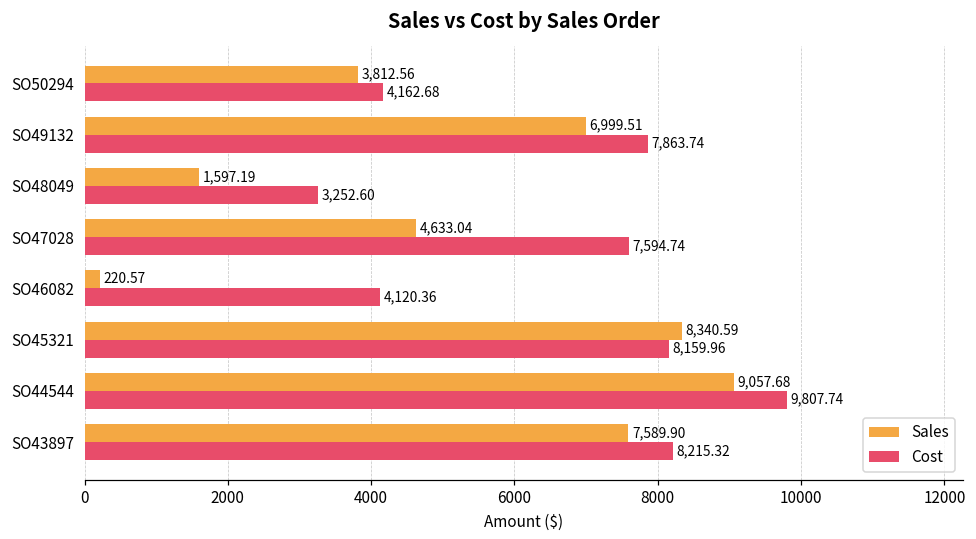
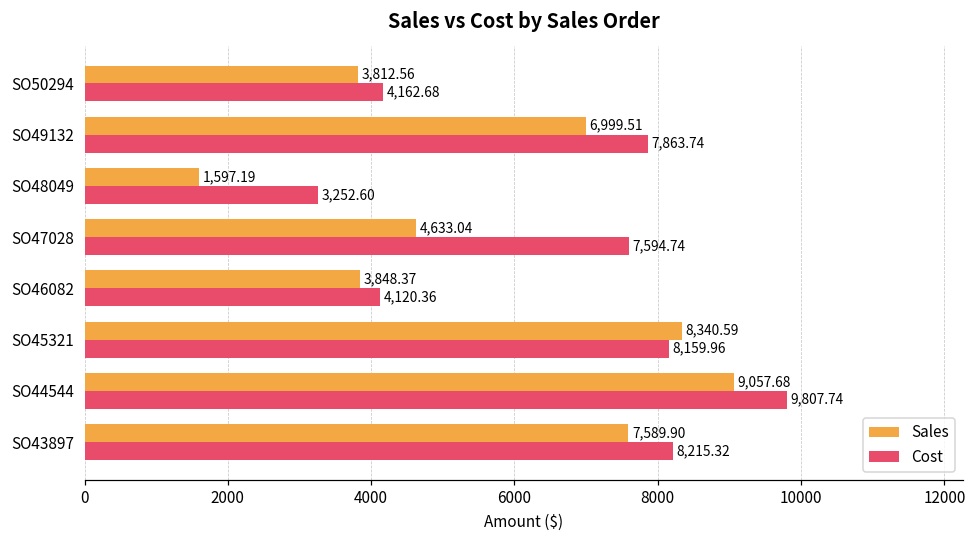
Sales, SO46082: 220.57 -> 3,848.37
